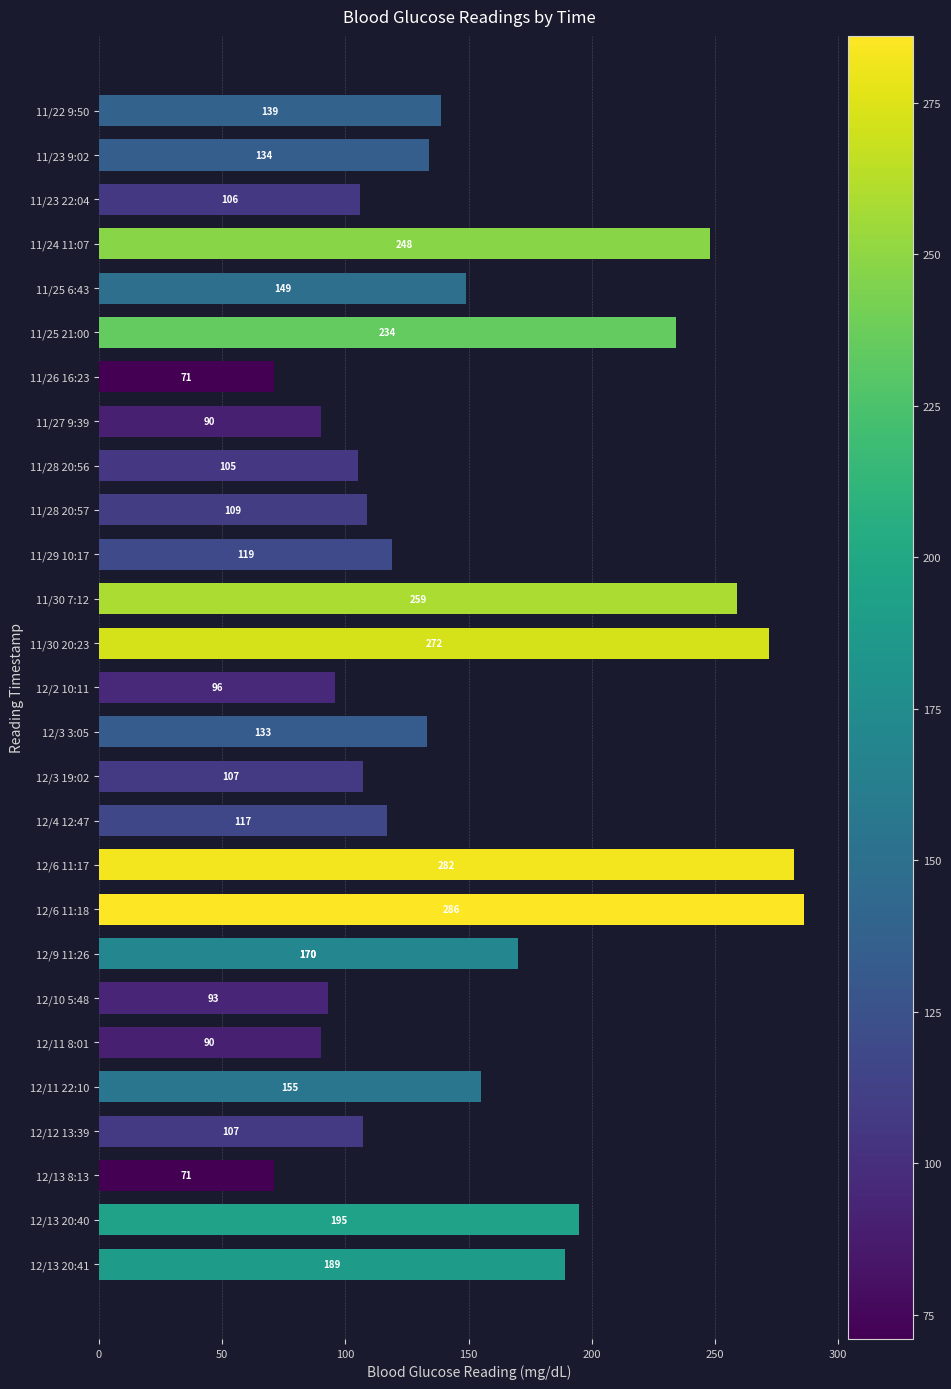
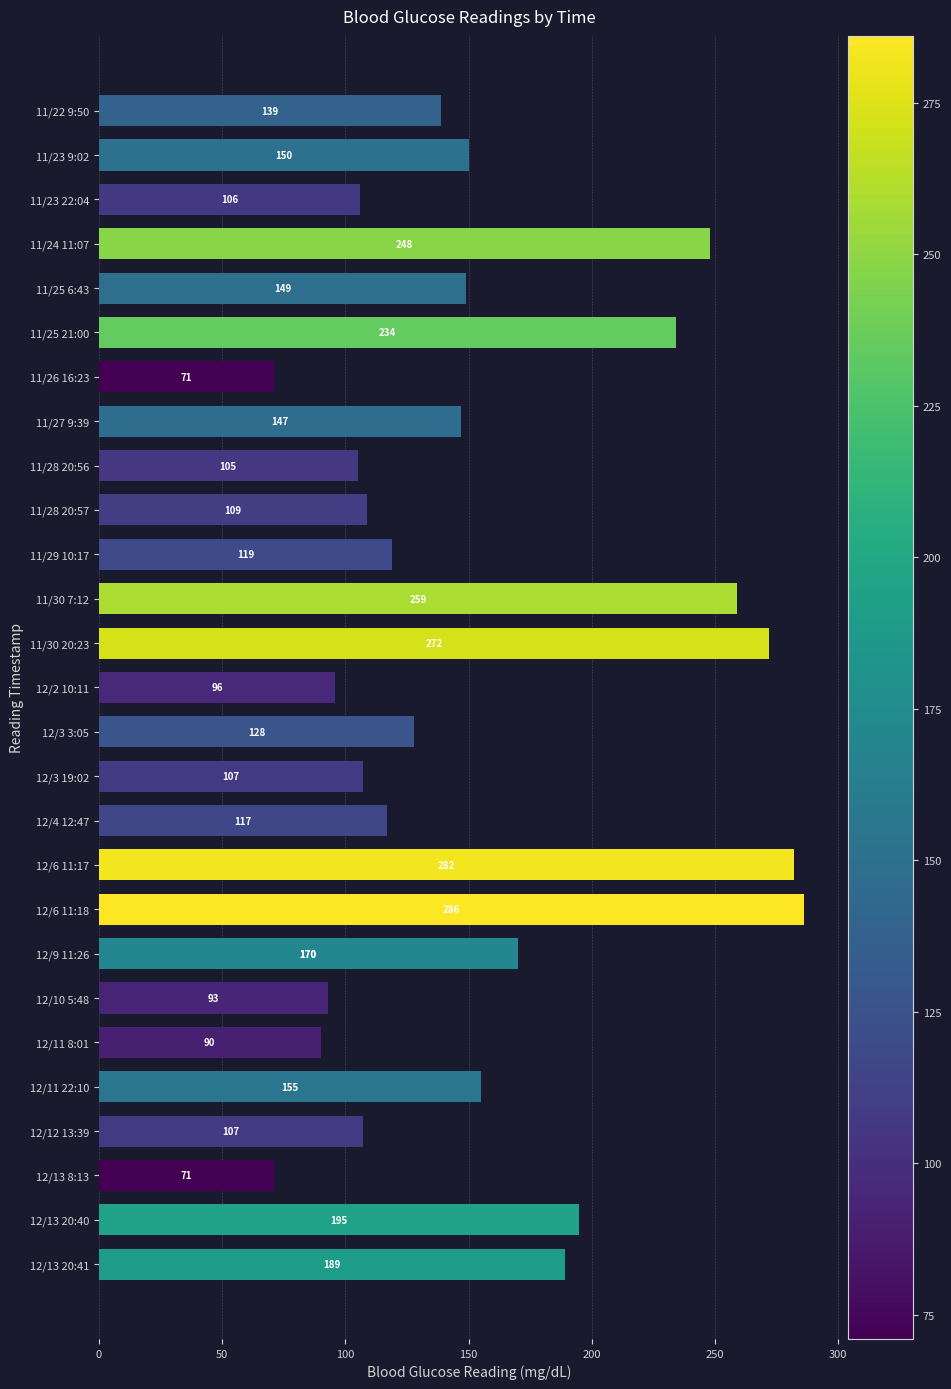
11/23 9:02: 134 -> 150
11/27 9:39: 90 -> 147
12/3 3:05: 133 -> 128
